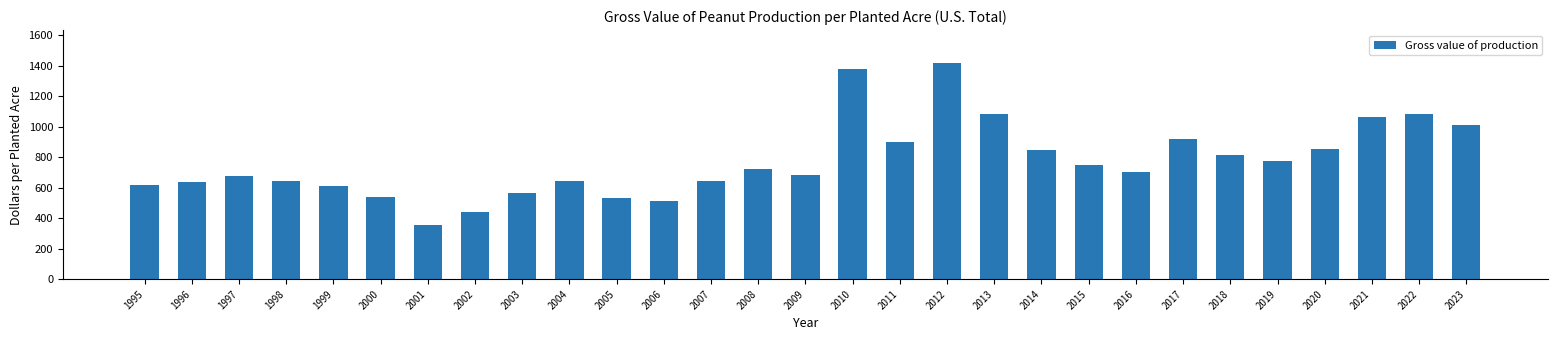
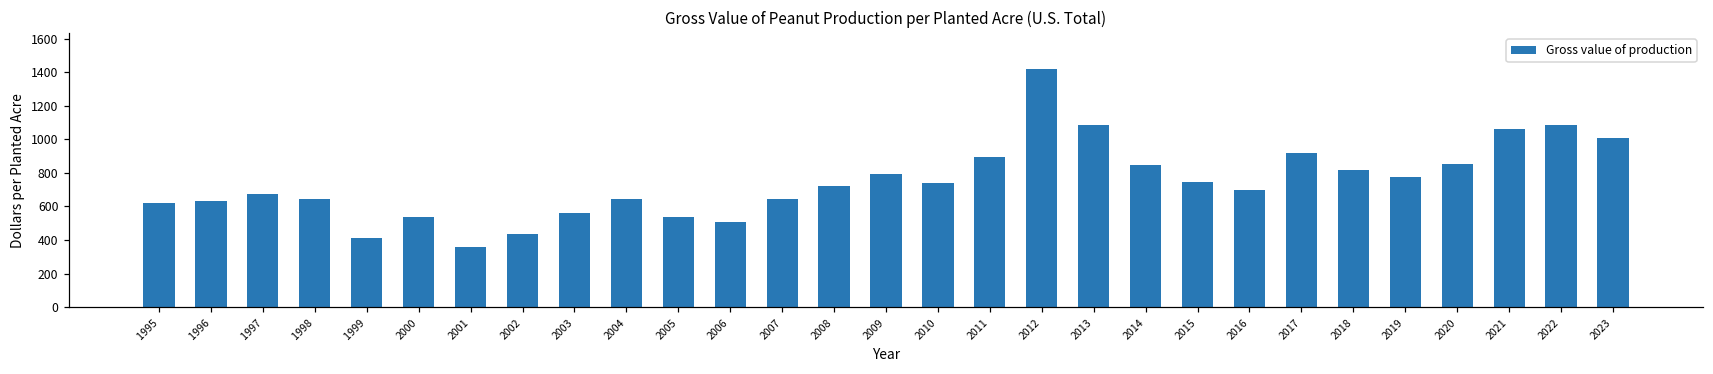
1999: 610 -> 410
2009: 690 -> 790
2010: 1380 -> 740
